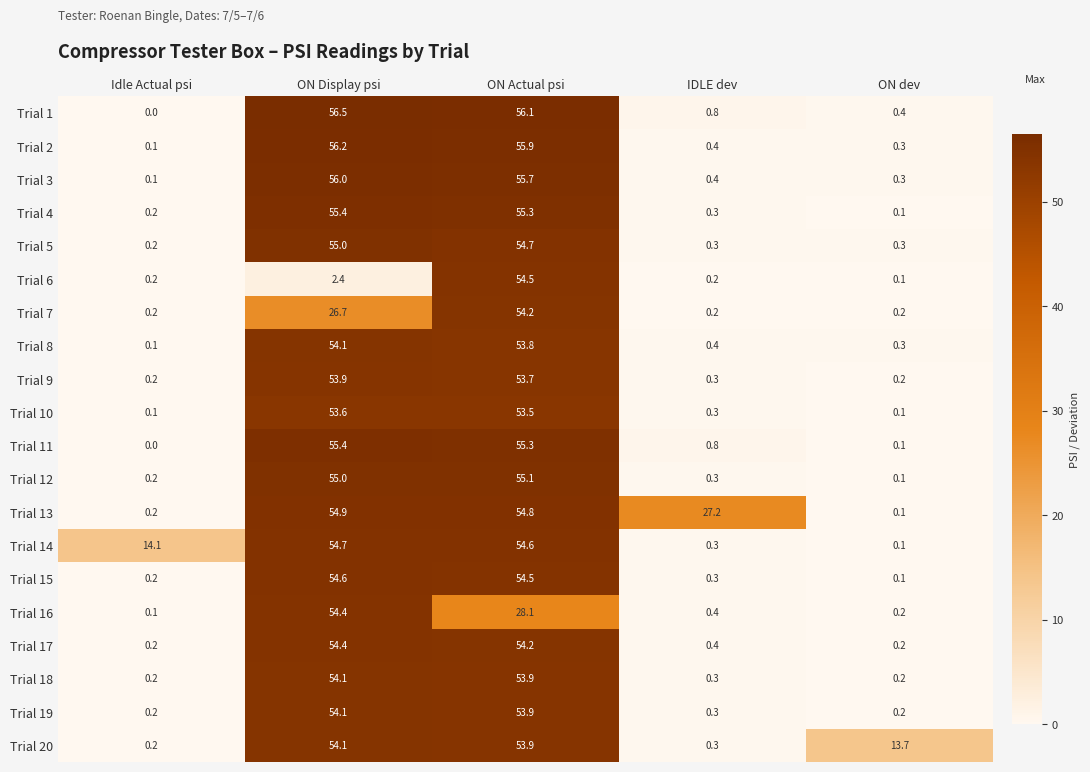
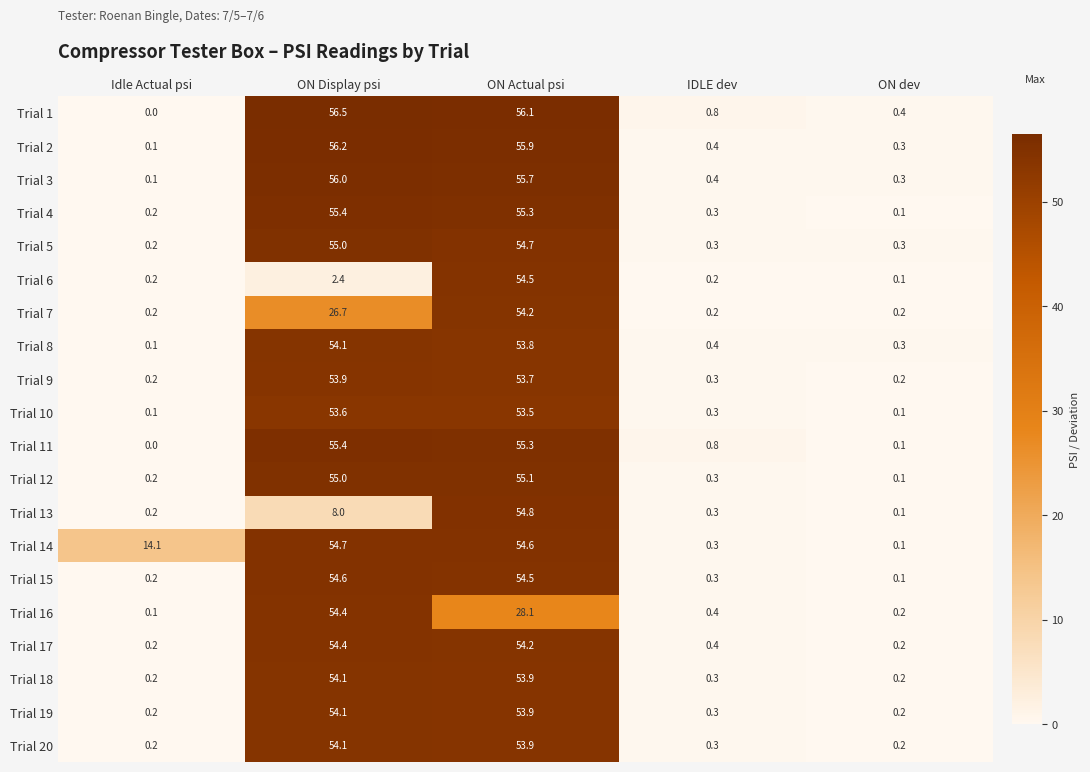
Trial 13, ON Display psi: 54.9 -> 8.0
Trial 13, IDLE dev: 27.2 -> 0.3
Trial 20, ON dev: 13.7 -> 0.2
